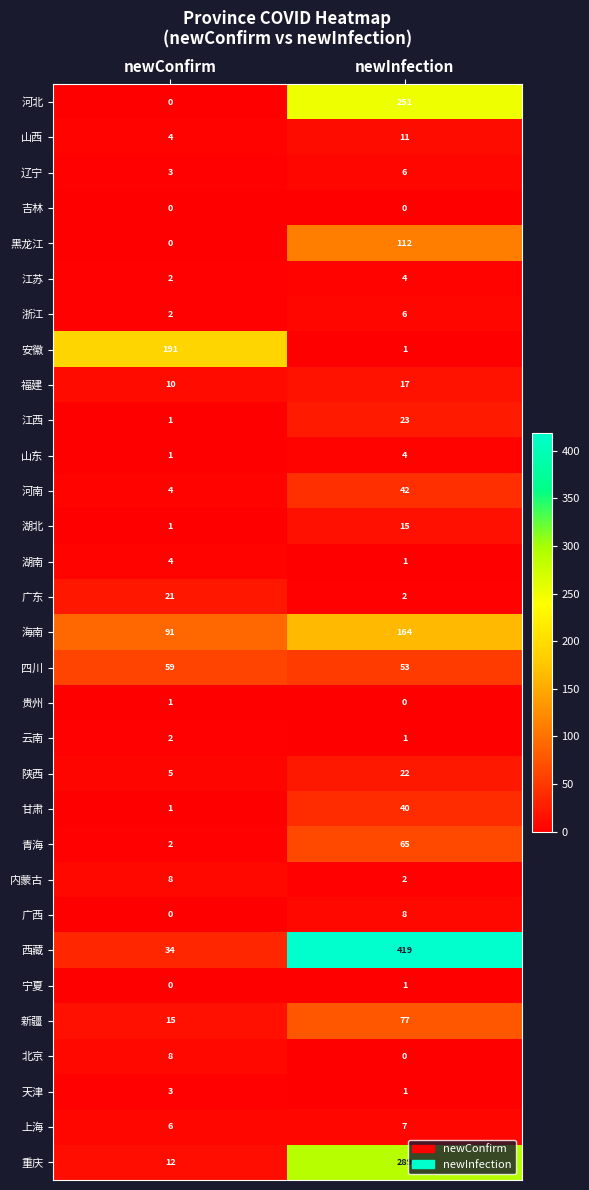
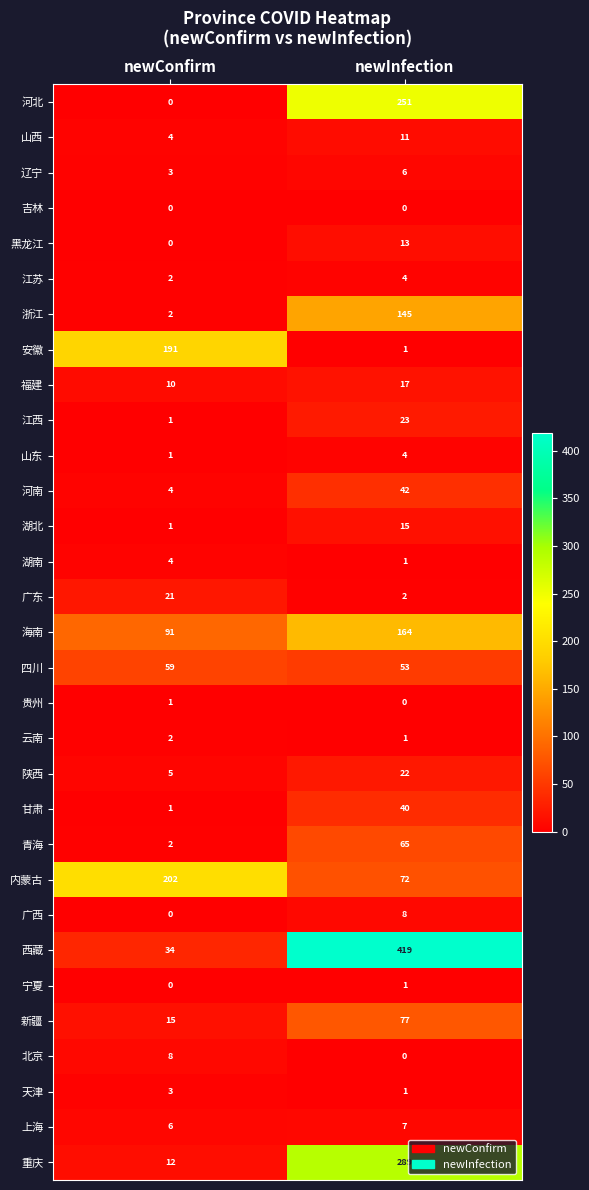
黑龙江, newInfection: 112 -> 13
浙江, newInfection: 6 -> 145
内蒙古, newConfirm: 8 -> 202
内蒙古, newInfection: 2 -> 72
